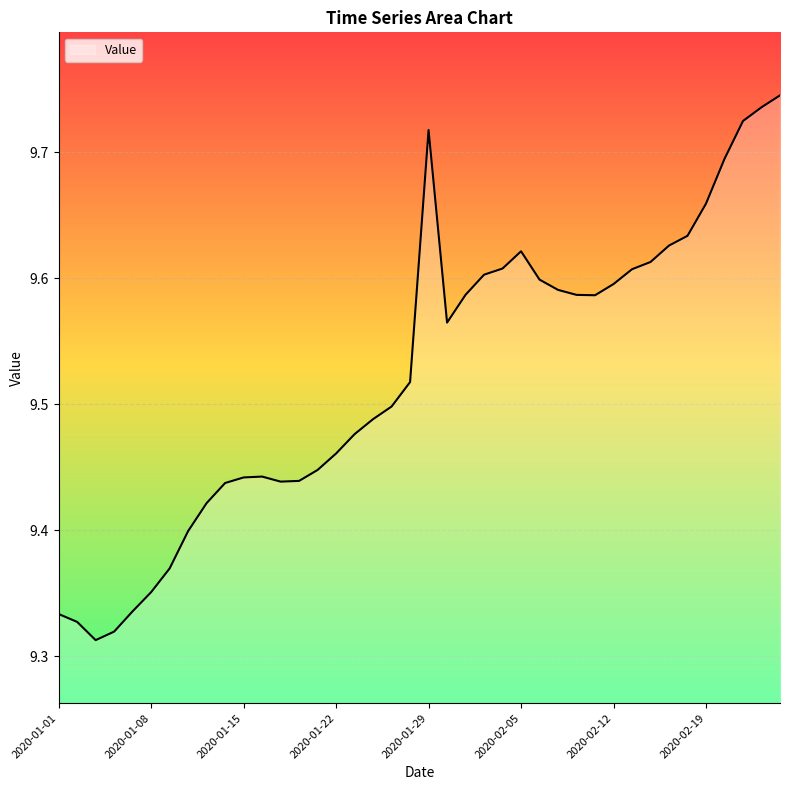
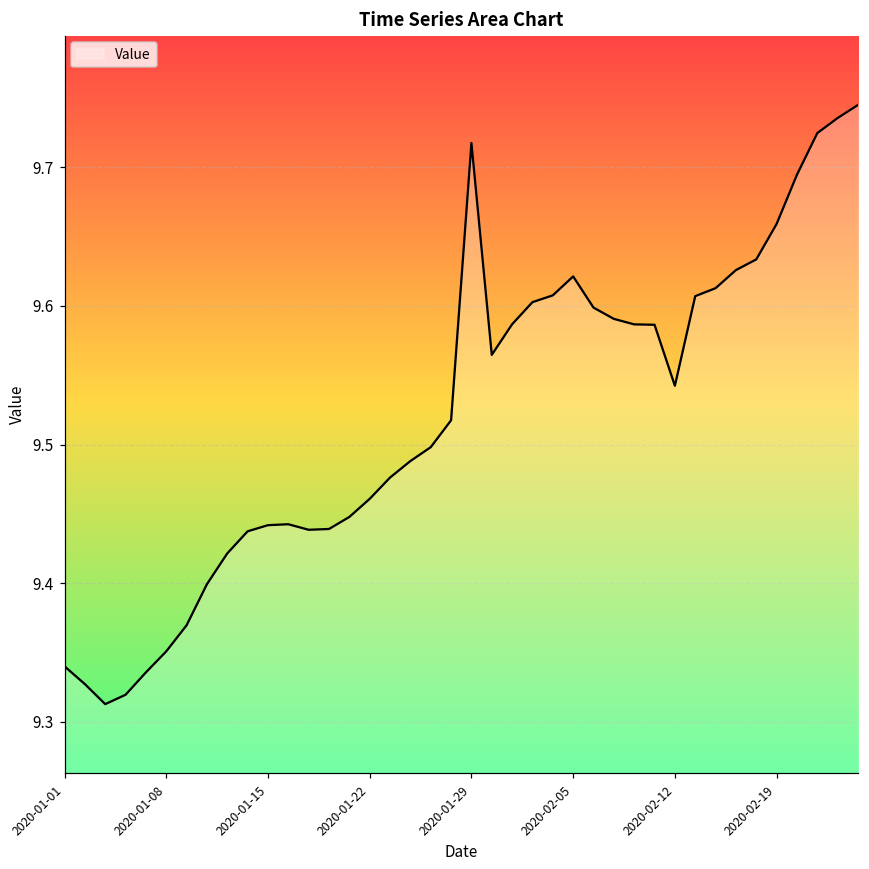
2020-01-01: 9.334 -> 9.340
2020-02-12: 9.595 -> 9.542
